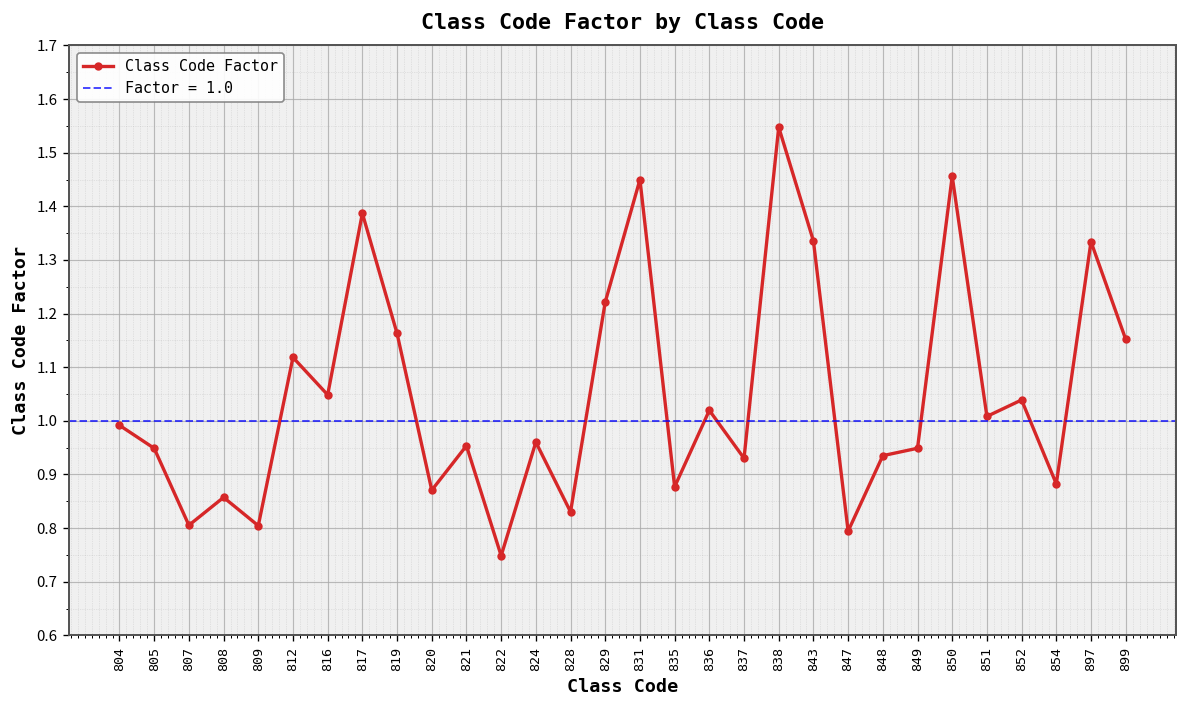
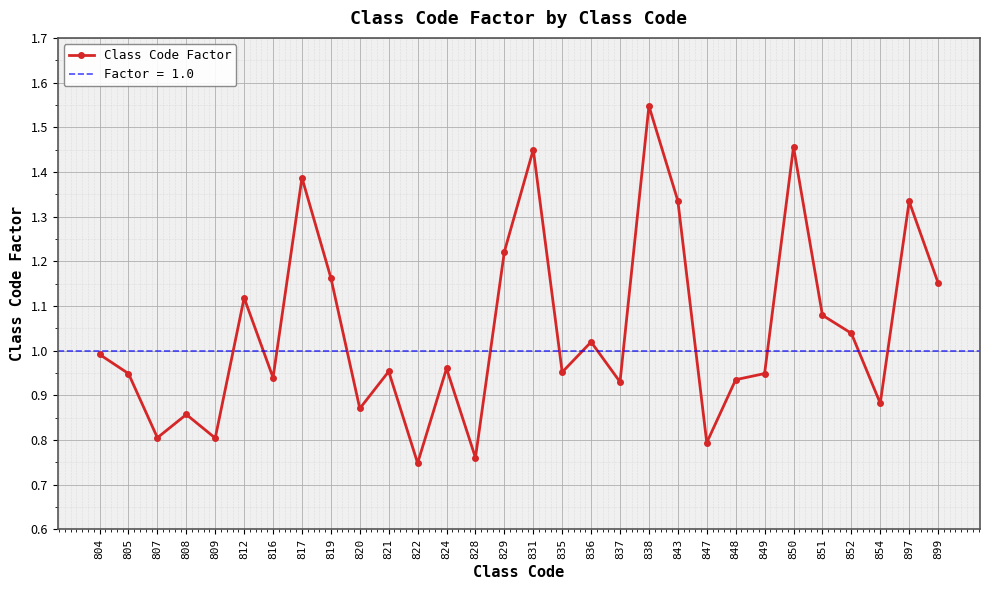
816: 1.05 -> 0.94
828: 0.83 -> 0.76
835: 0.88 -> 0.95
851: 1.01 -> 1.08
